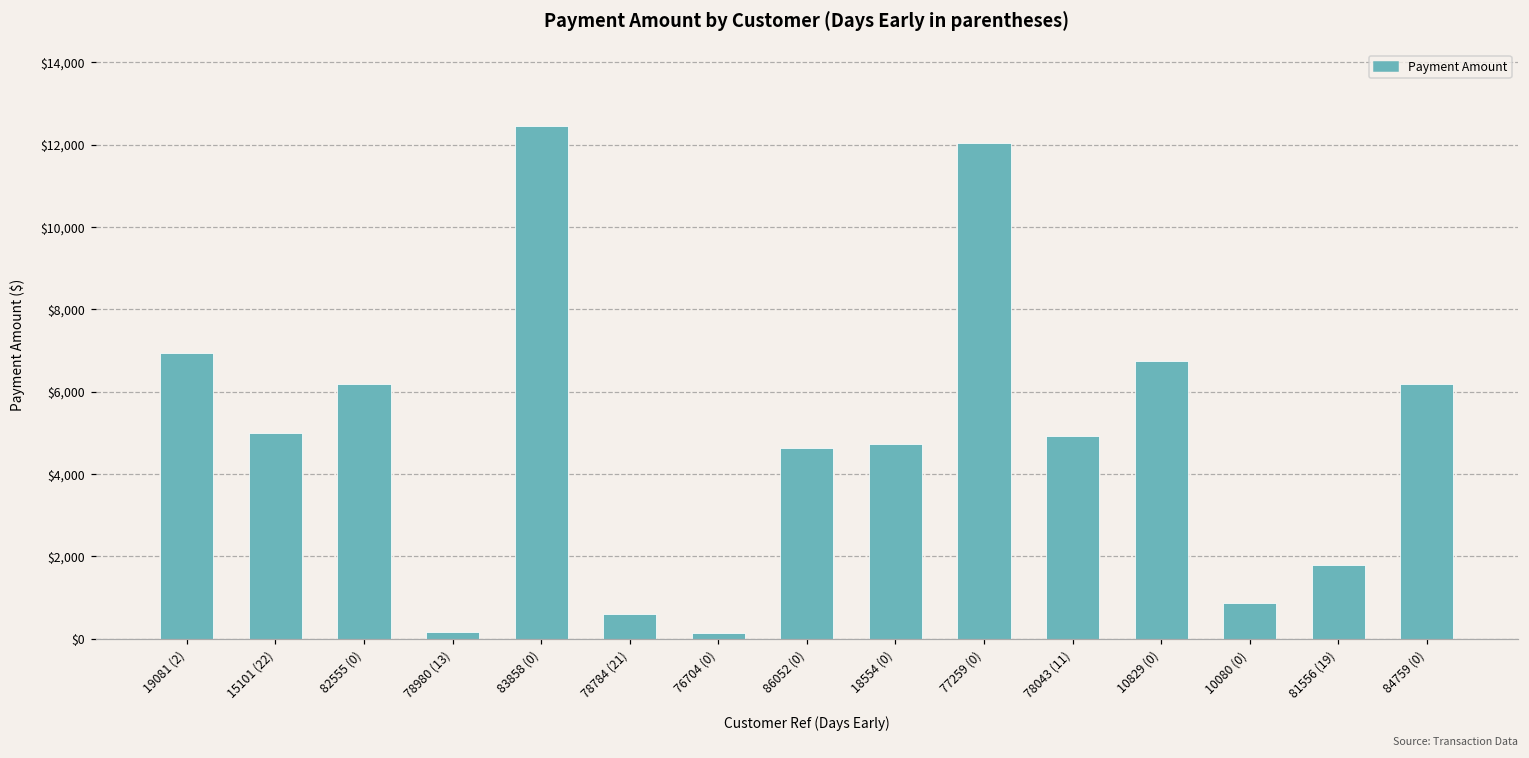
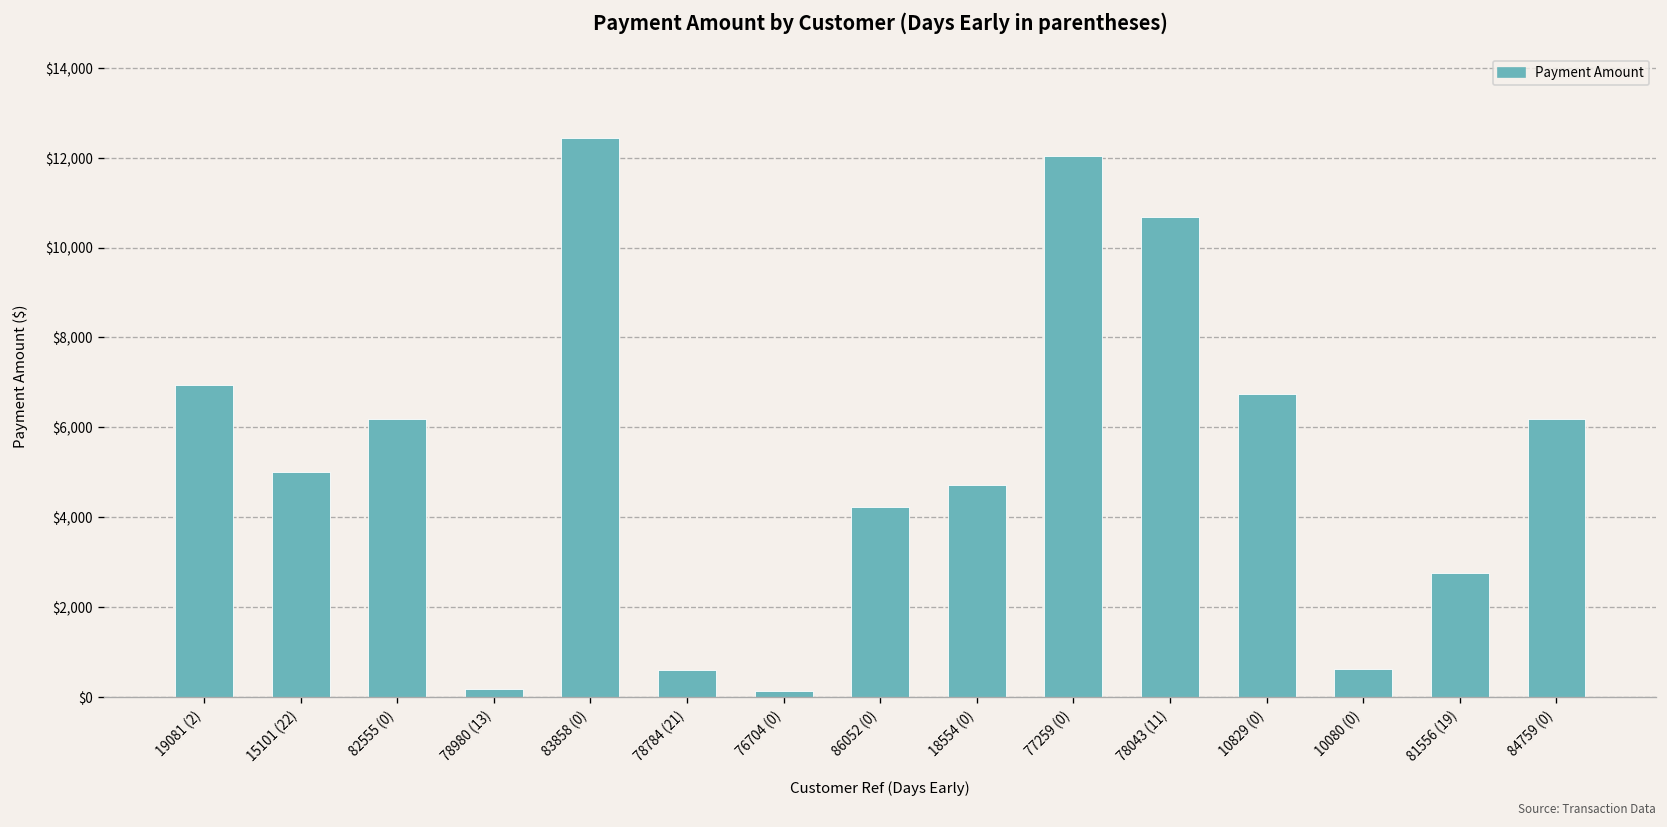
86052 (0): $4,600 -> $4,200
78043 (11): $4,900 -> $10,700
10080 (0): $900 -> $600
81556 (19): $1,800 -> $2,800
